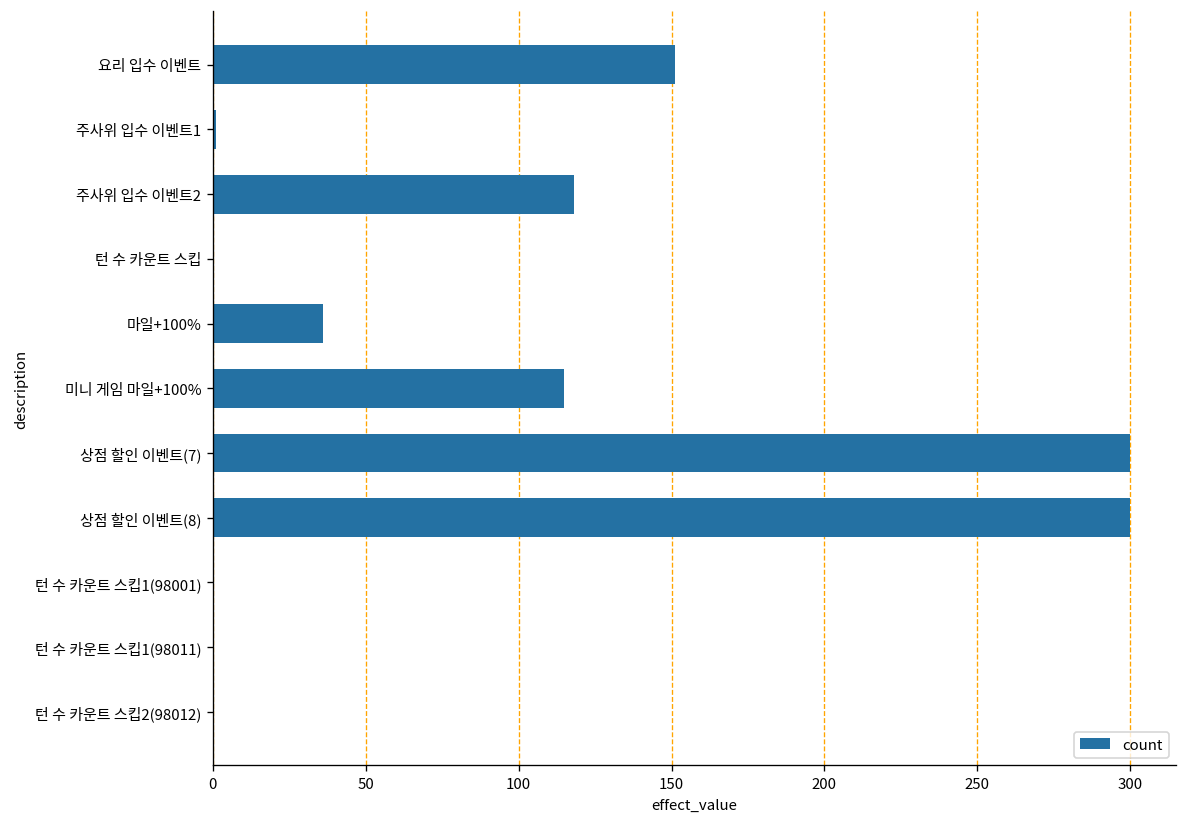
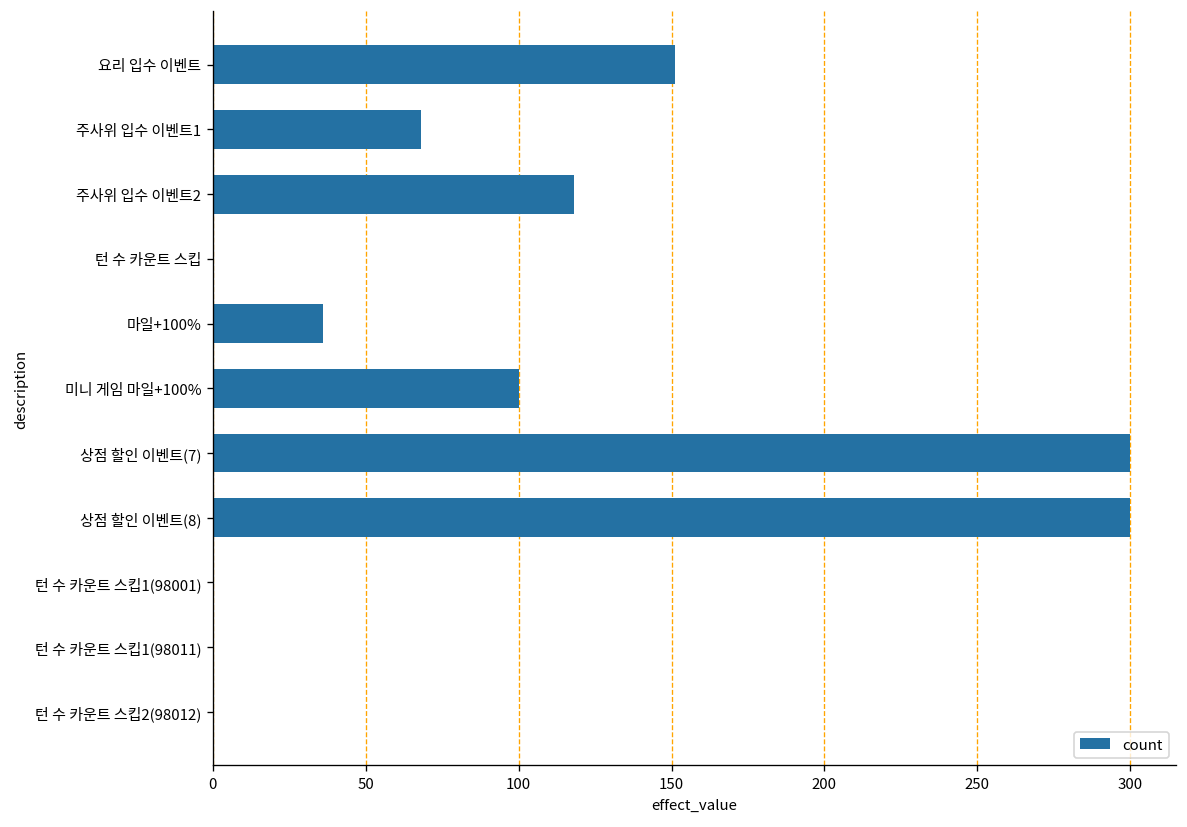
주사위 입수 이벤트1: 1 -> 68
미니 게임 마일+100%: 115 -> 100
